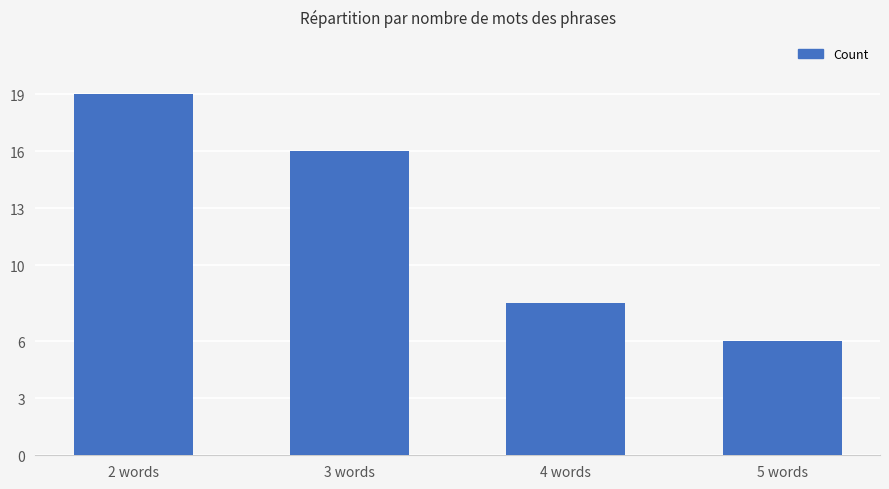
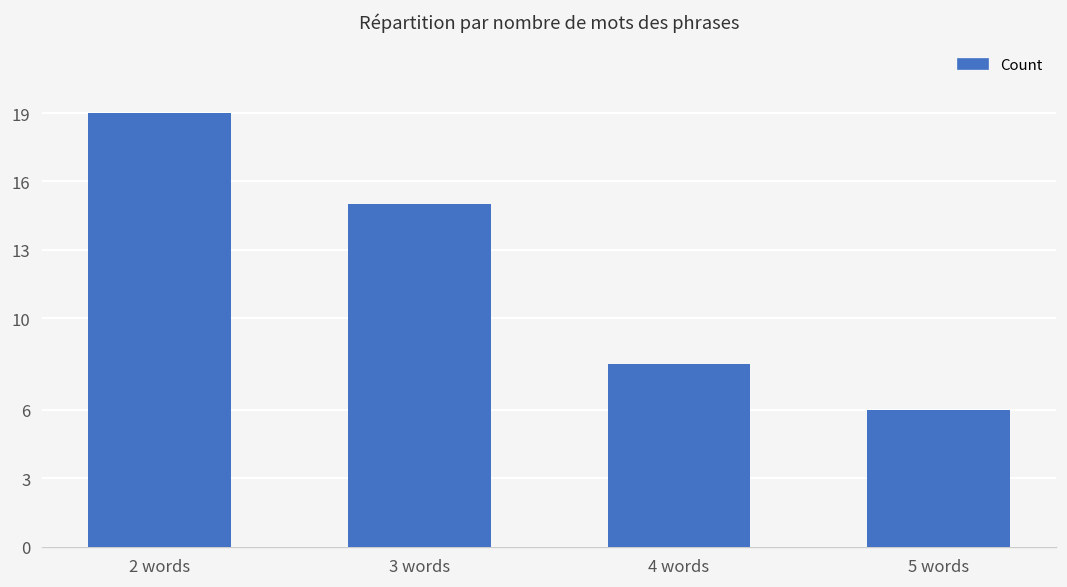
3 words: 16 -> 15
